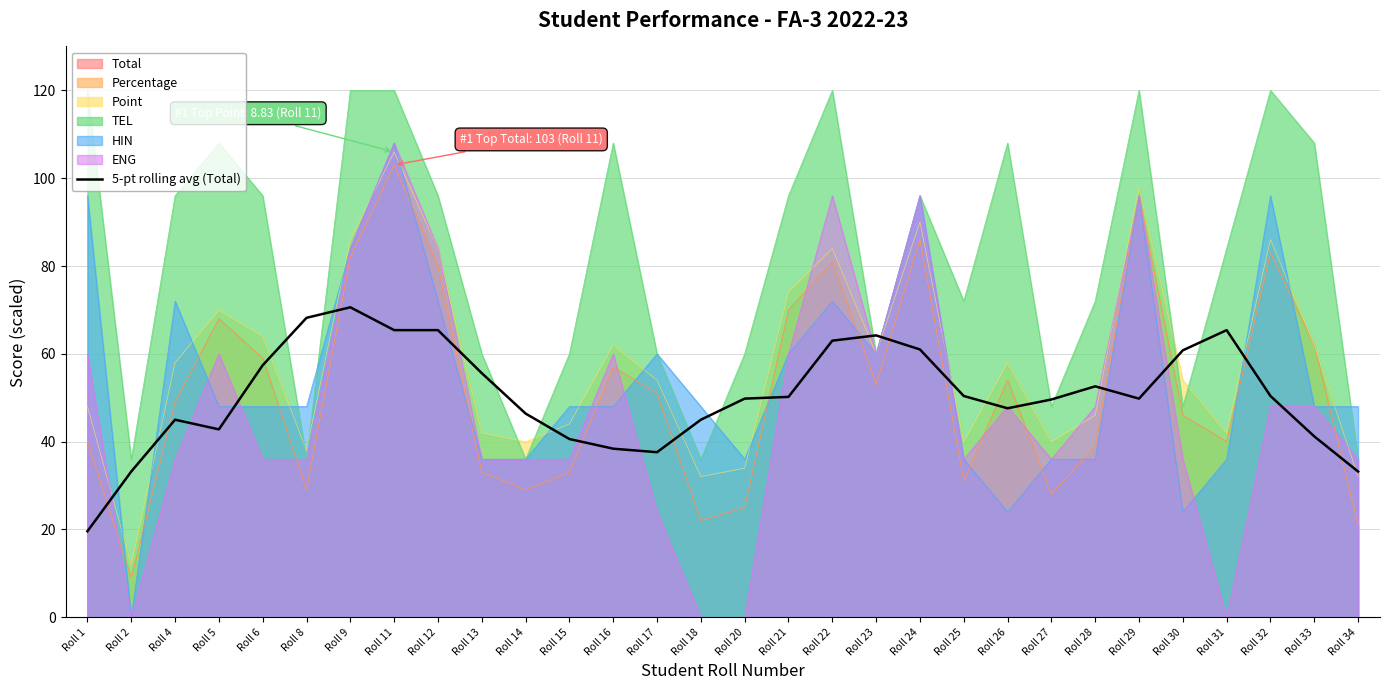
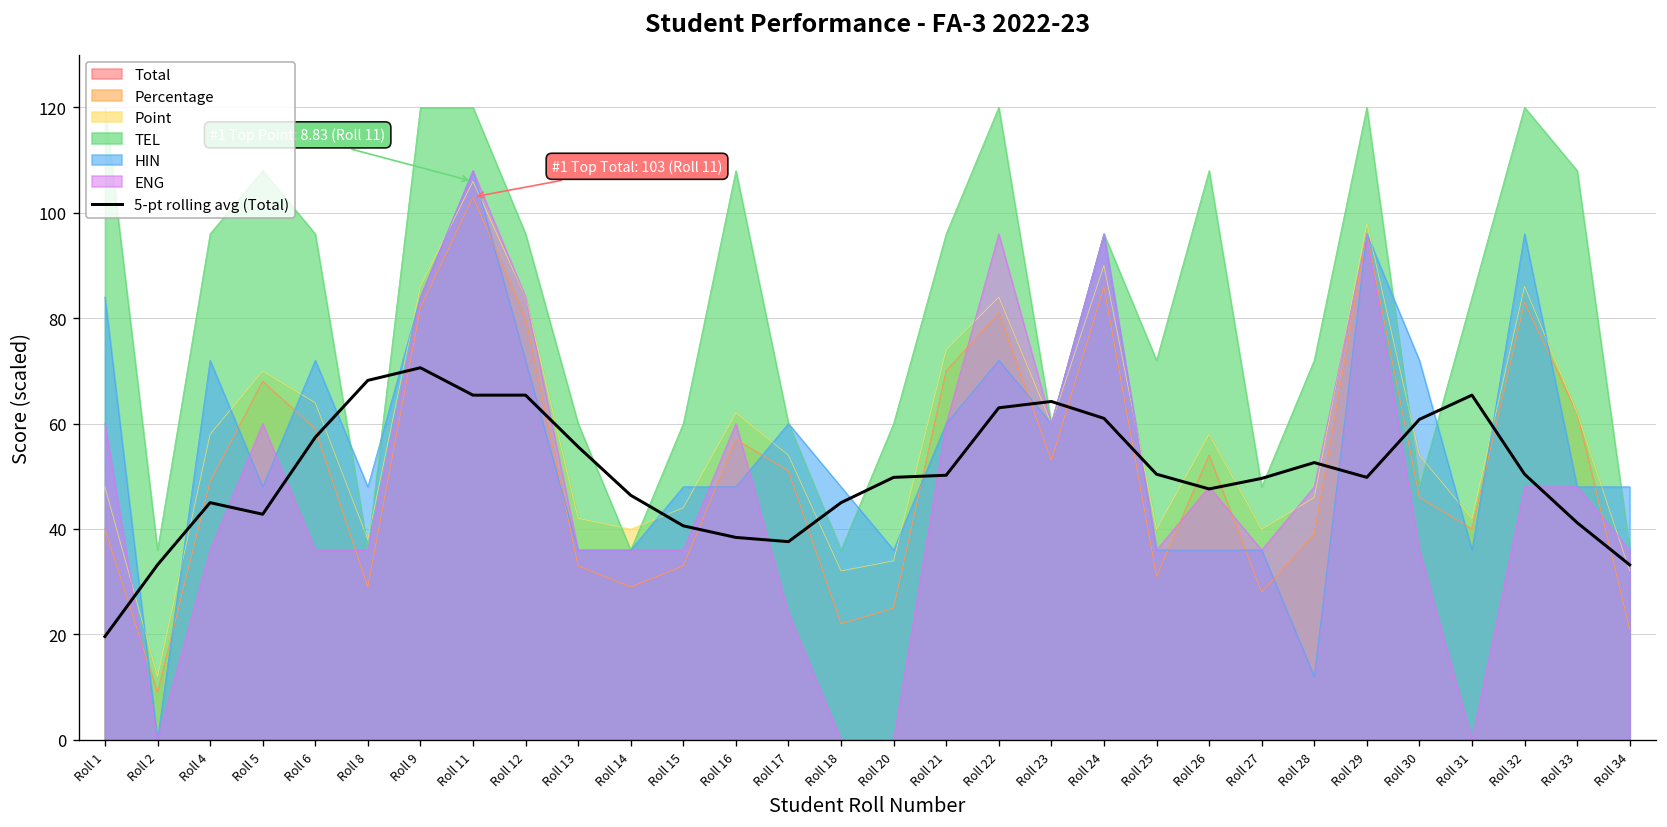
HIN, Roll 1: 96 -> 84
HIN, Roll 6: 48 -> 72
HIN, Roll 26: 24 -> 36
HIN, Roll 28: 36 -> 12
HIN, Roll 30: 24 -> 72
